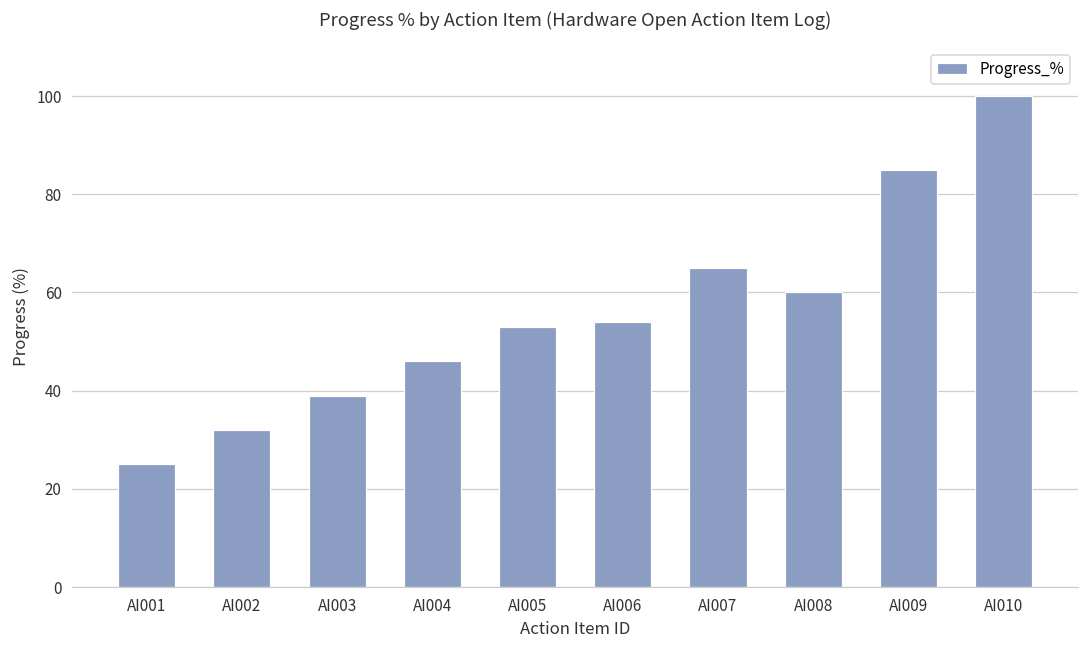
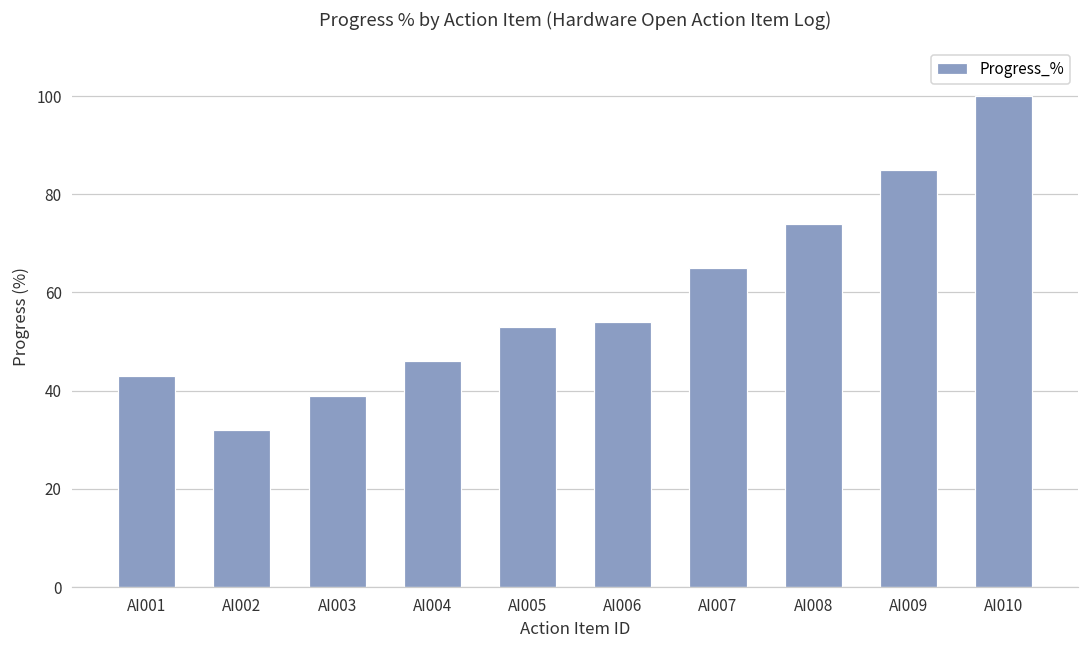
AI001: 25 -> 43
AI008: 60 -> 74
